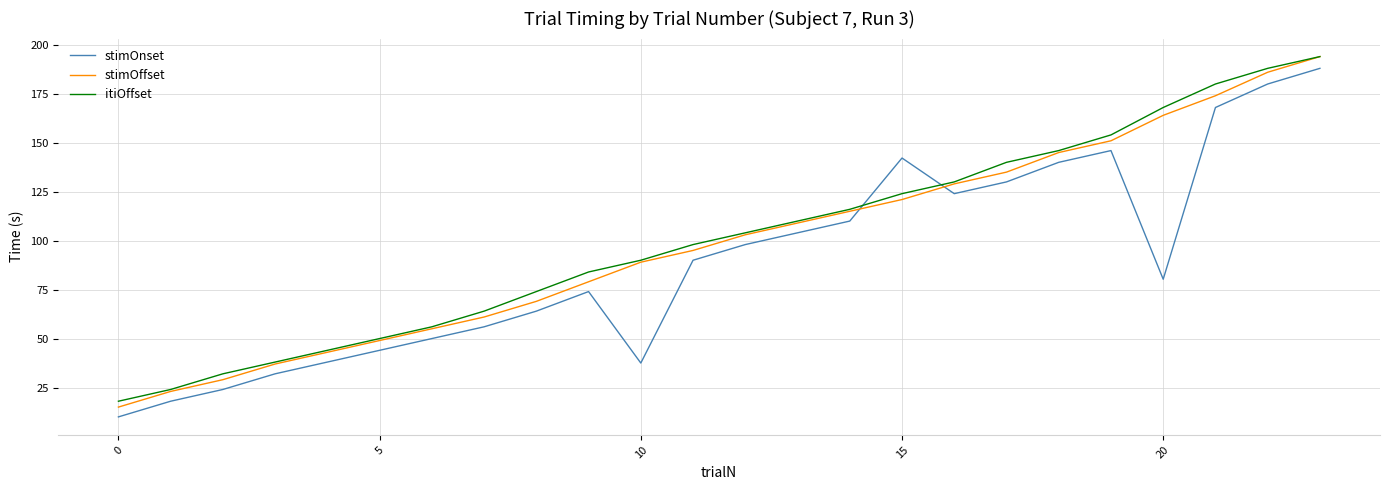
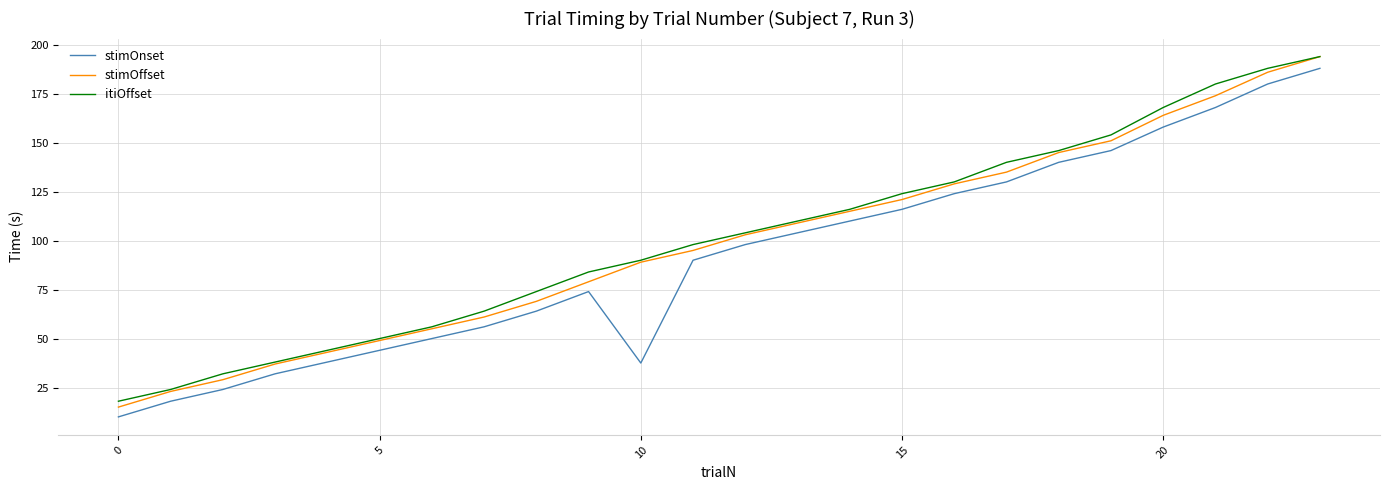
stimOnset, 15: 142 -> 116
stimOnset, 20: 80 -> 158
